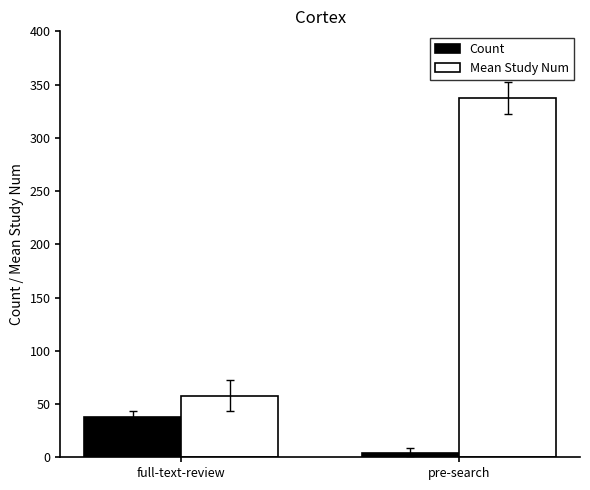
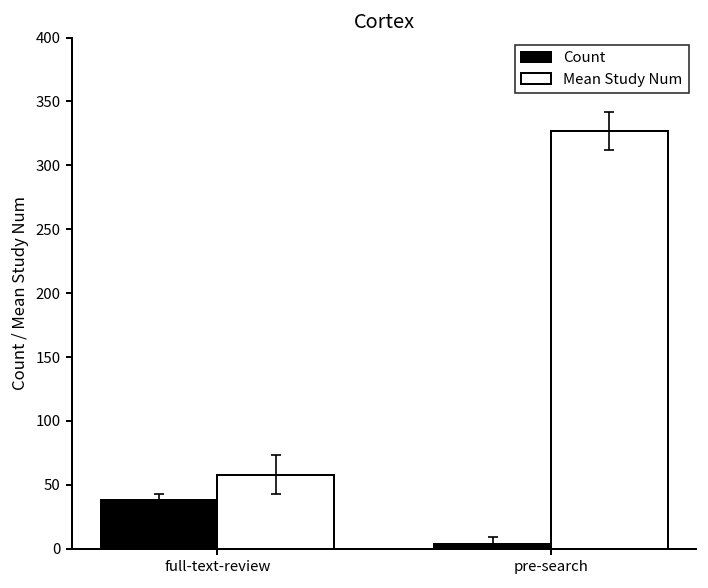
Mean Study Num, pre-search: 337 -> 327
